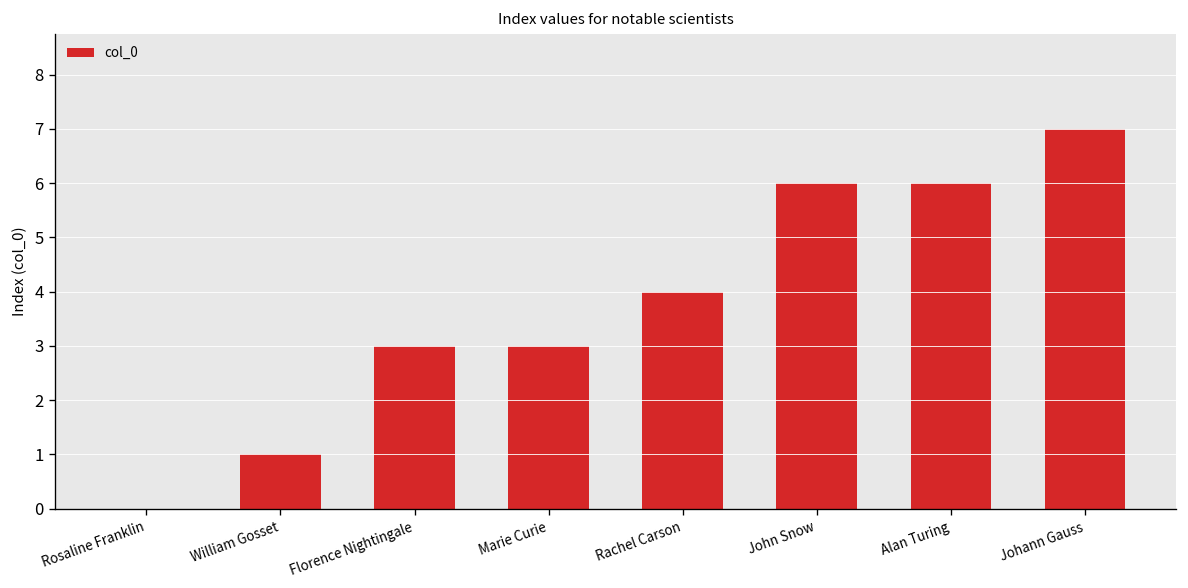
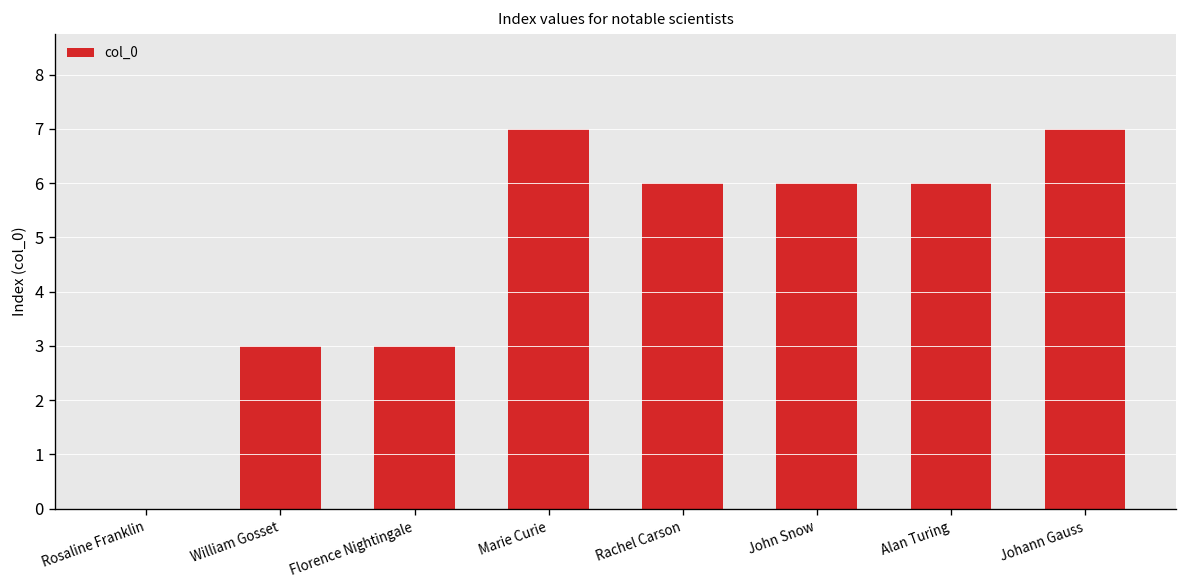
William Gosset: 1 -> 3
Marie Curie: 3 -> 7
Rachel Carson: 4 -> 6
